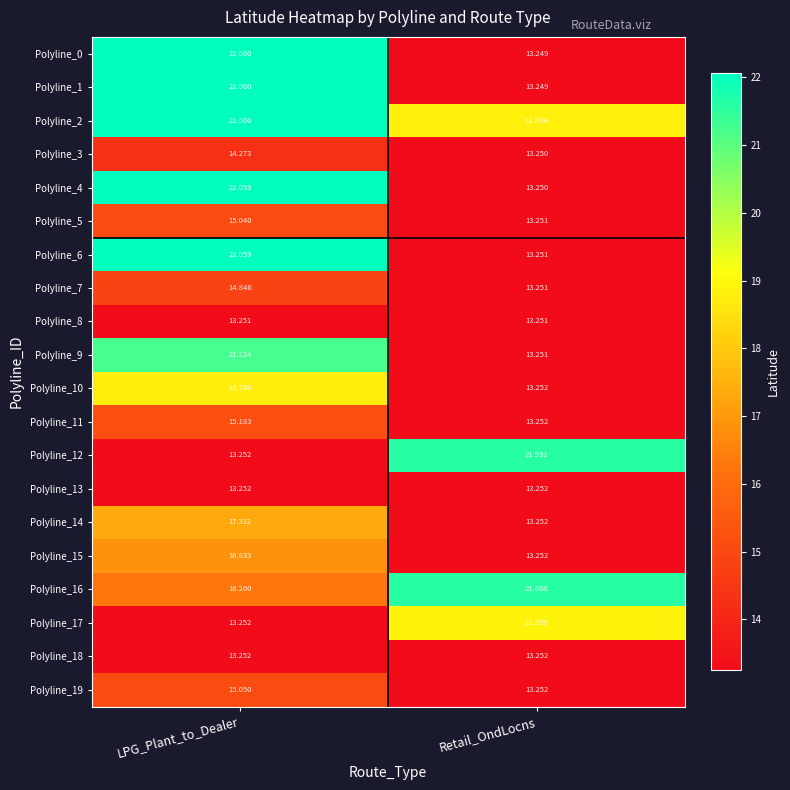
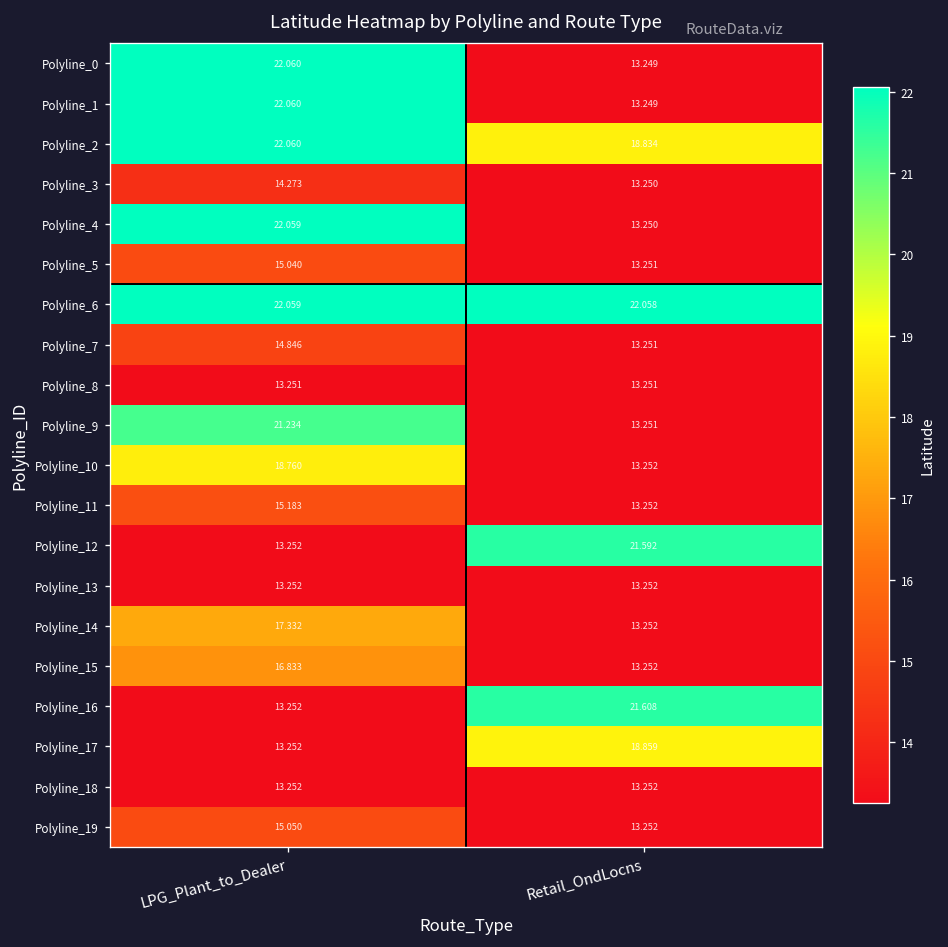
Polyline_6, Retail_OndLocns: 13.251 -> 22.058
Polyline_16, LPG_Plant_to_Dealer: 16.260 -> 13.252
